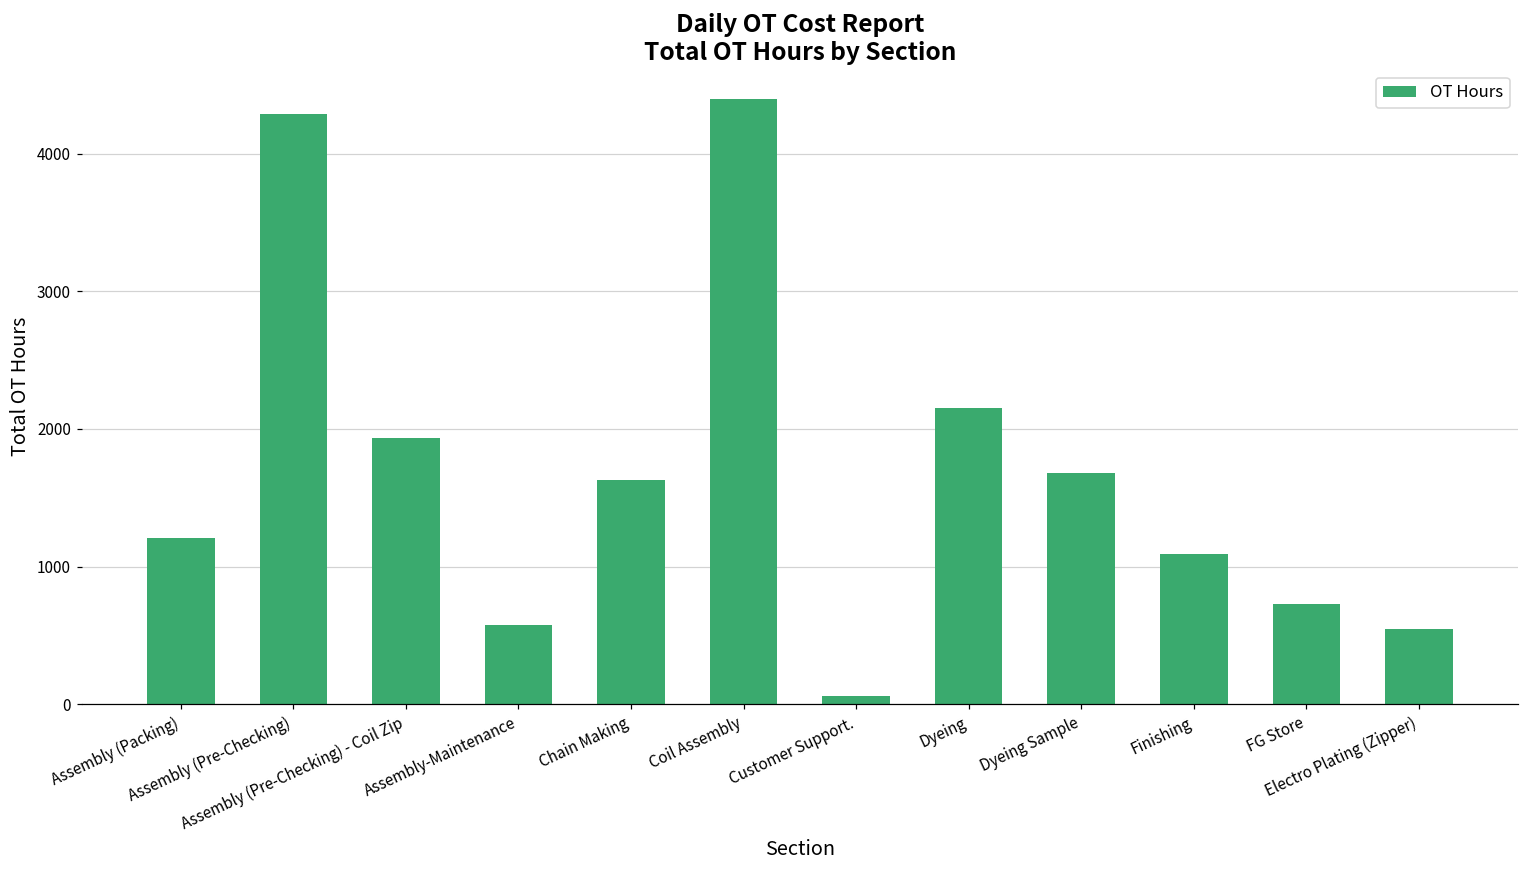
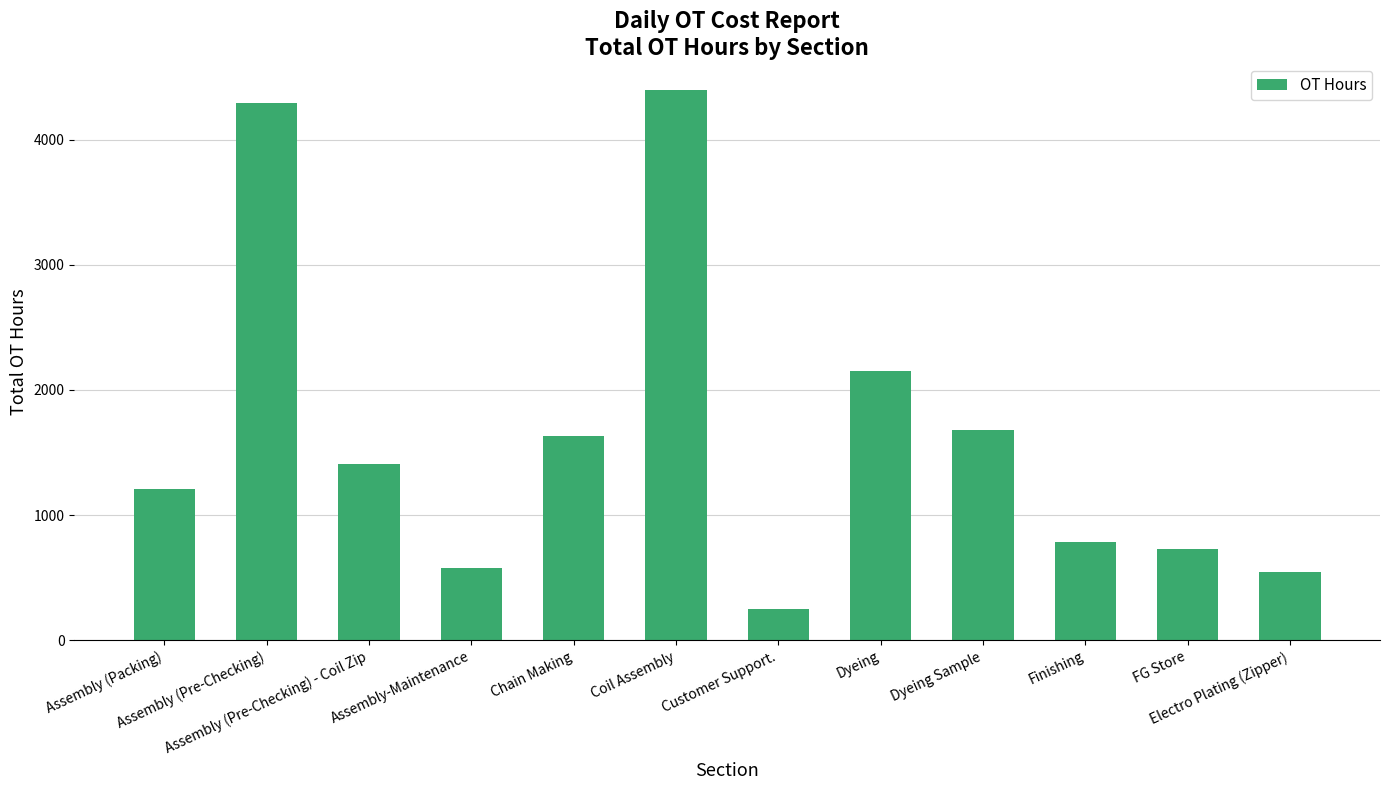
Assembly (Pre-Checking) - Coil Zip: 1940 -> 1410
Customer Support.: 60 -> 250
Finishing: 1090 -> 780
